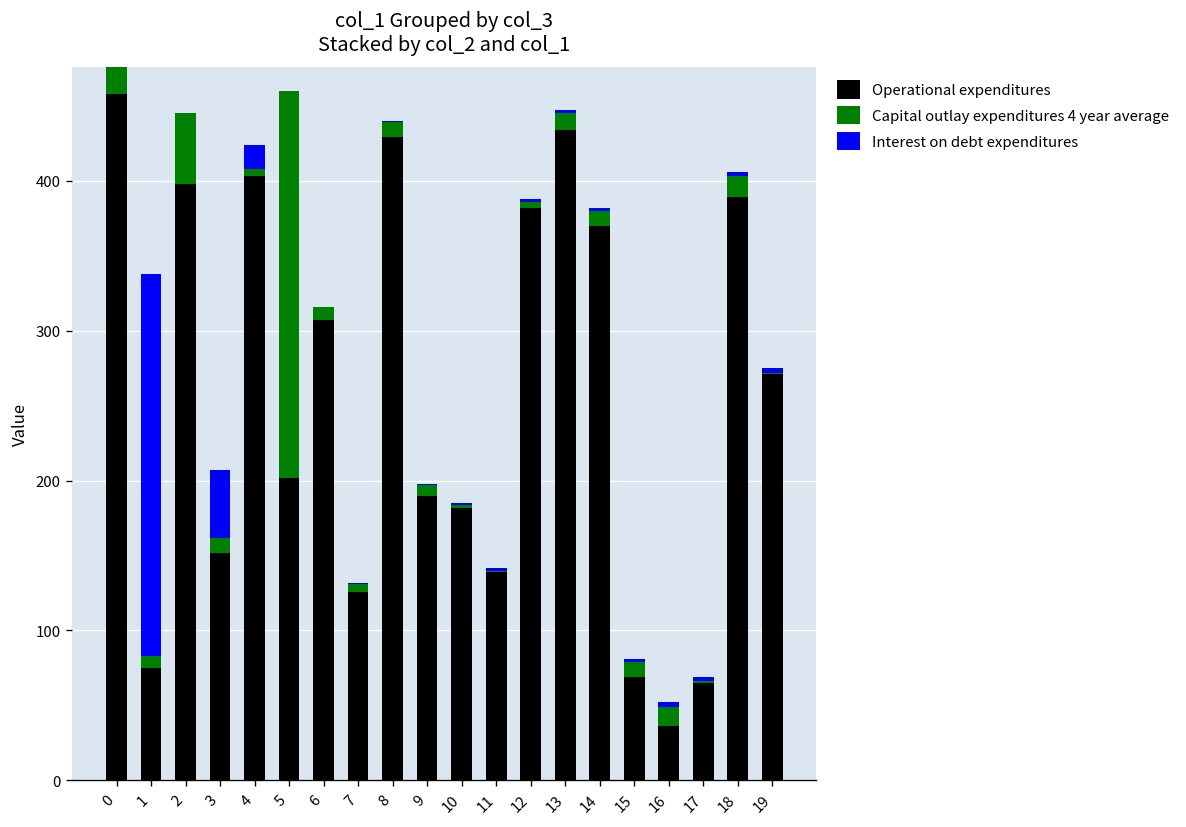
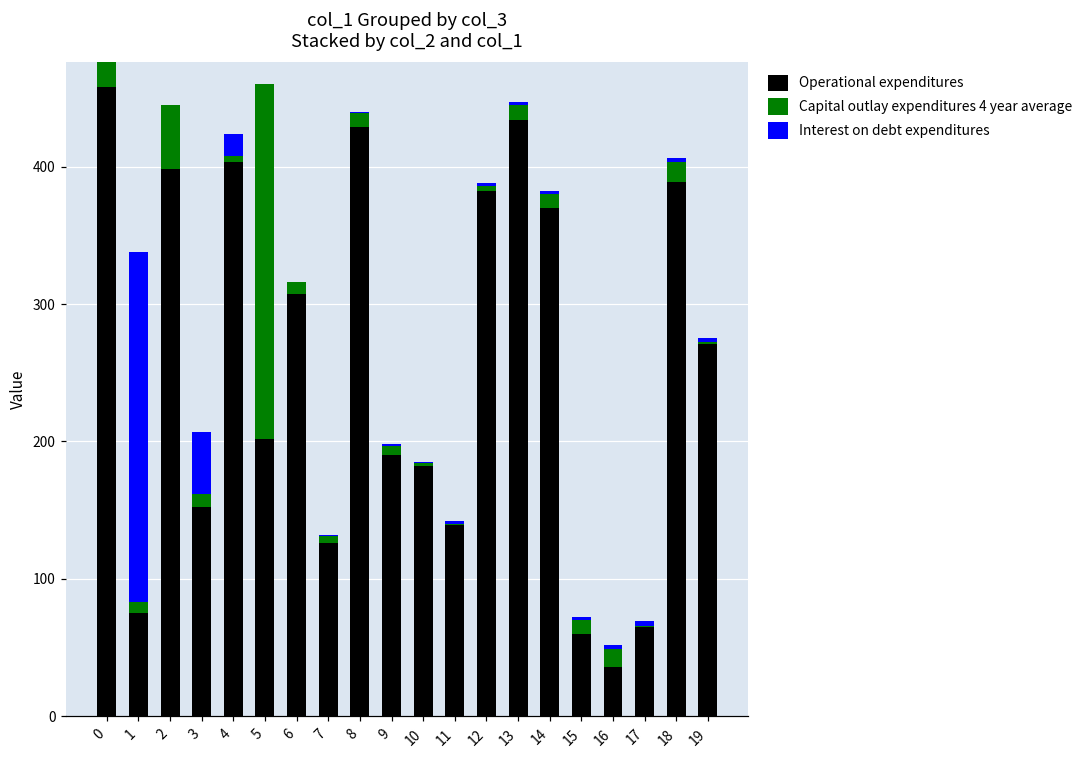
Operational expenditures, 15: 69 -> 60
